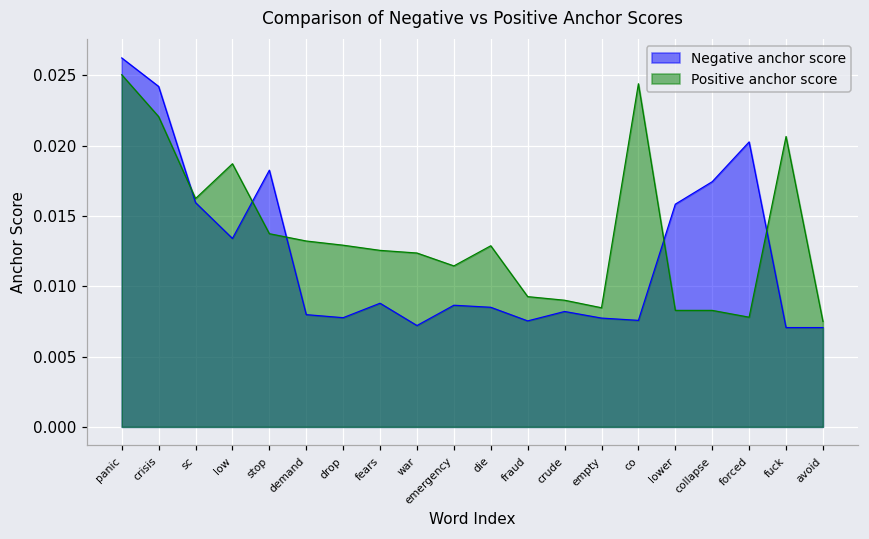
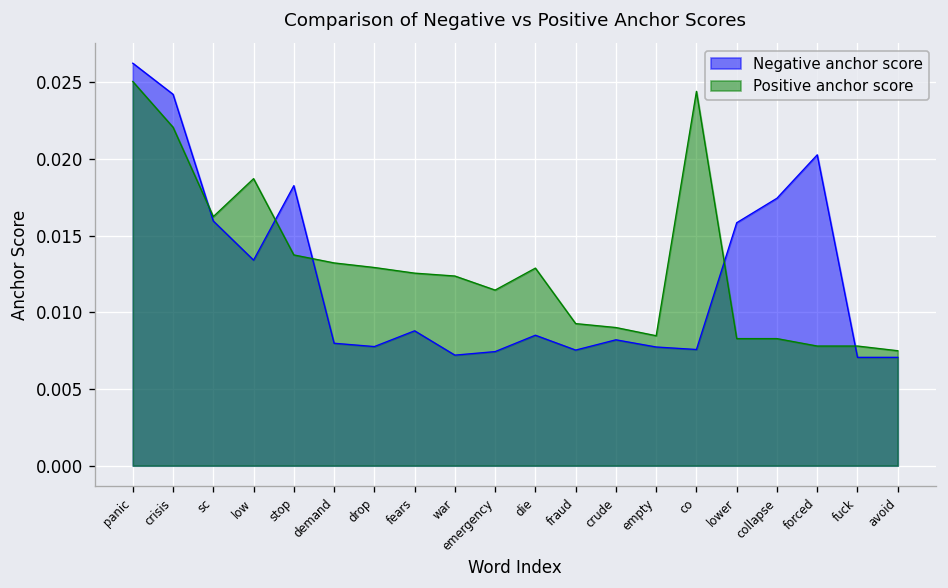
Negative anchor score, emergency: 0.0086 -> 0.0074
Positive anchor score, fuck: 0.0206 -> 0.0078
